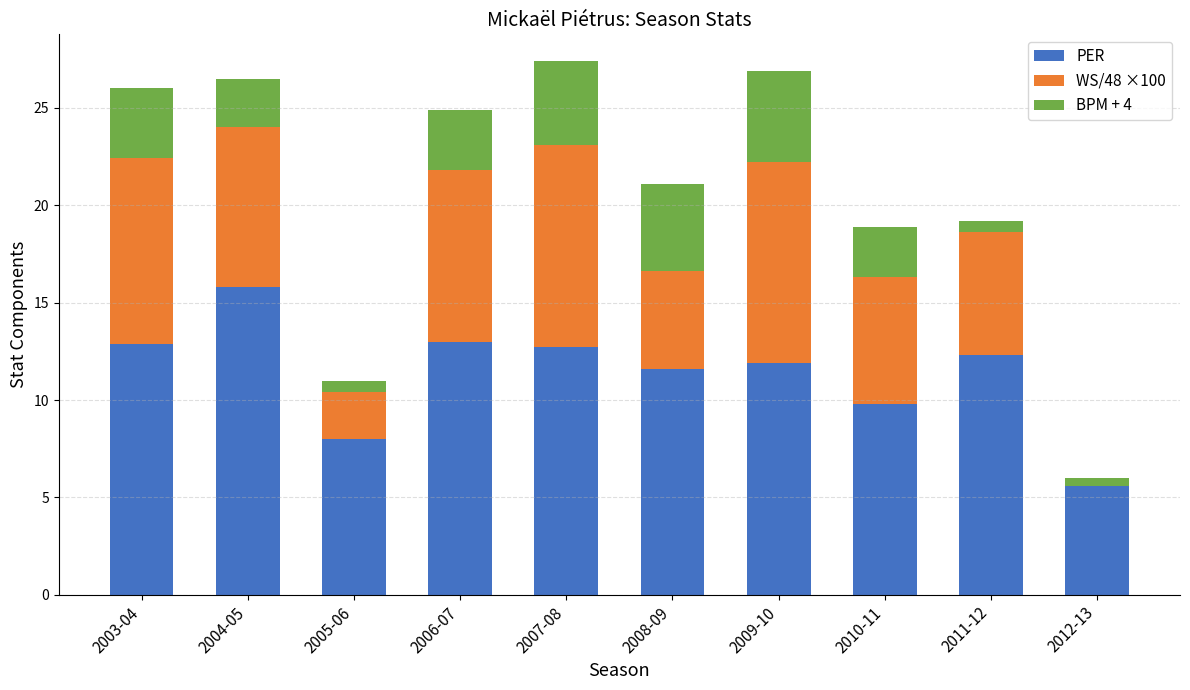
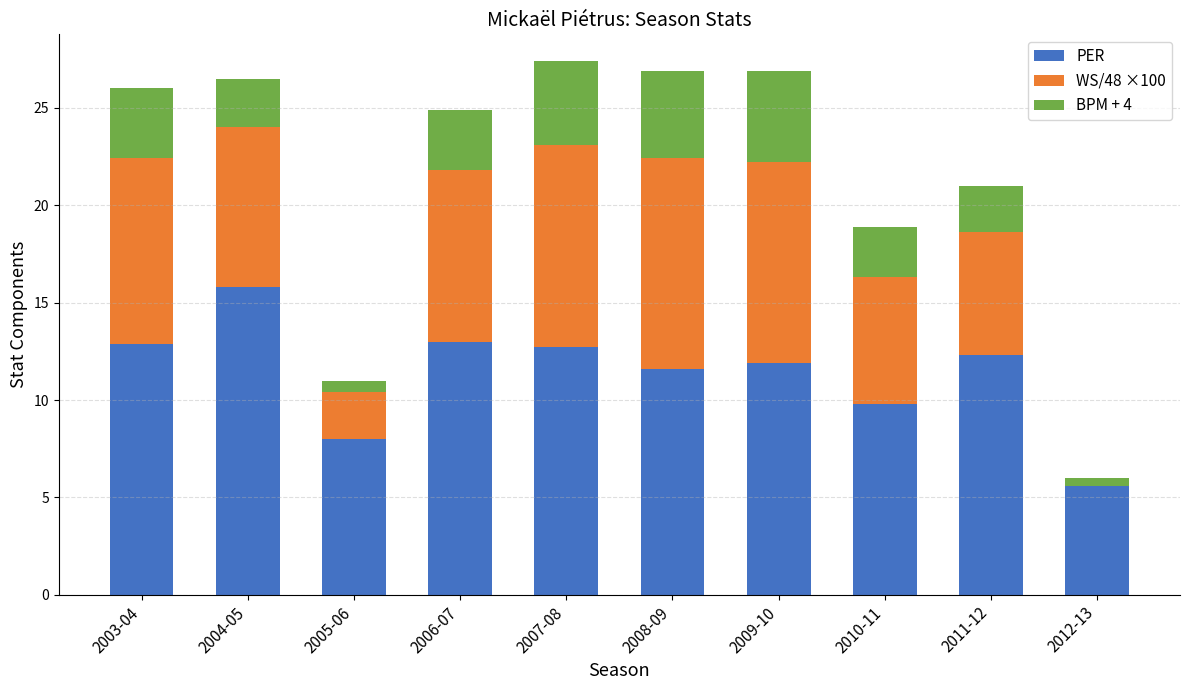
WS/48 ×100, 2008-09: 5.0 -> 10.8
BPM + 4, 2011-12: 0.6 -> 2.4
